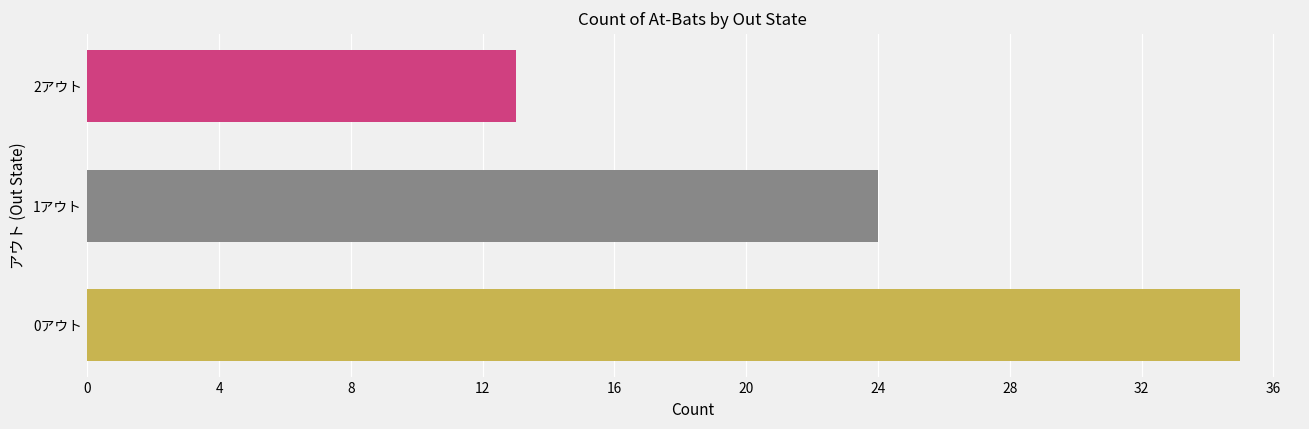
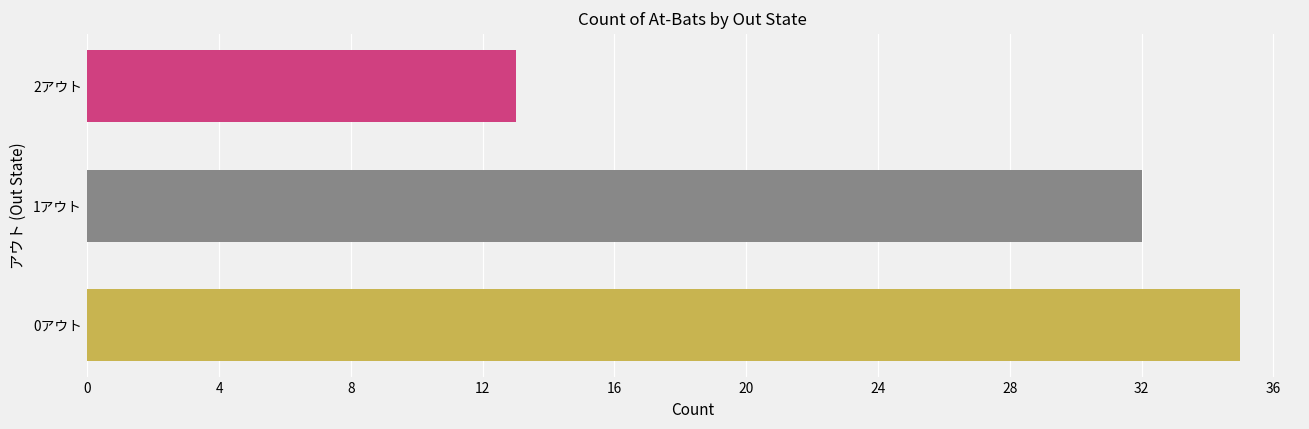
1アウト: 24 -> 32
